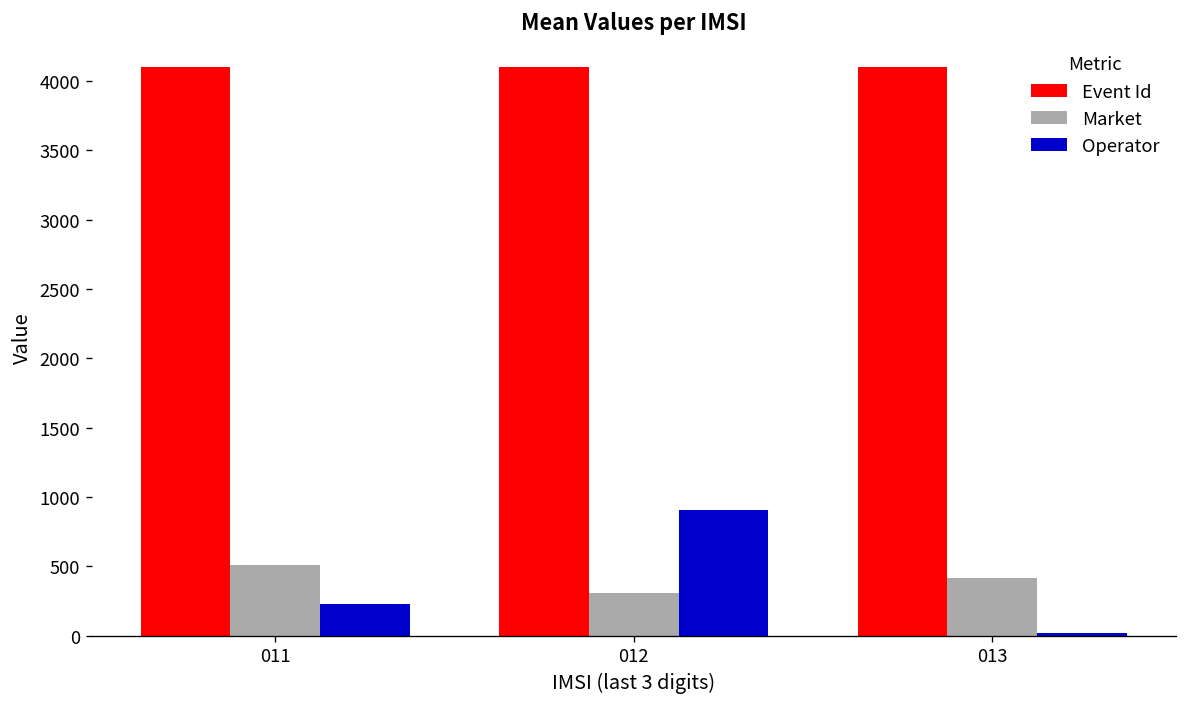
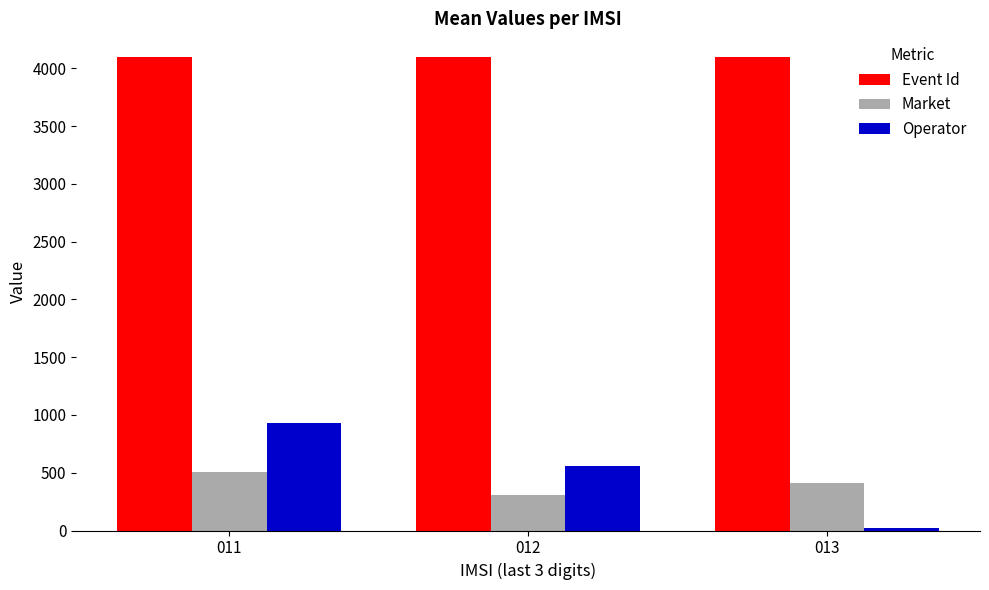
Operator, 011: 230 -> 930
Operator, 012: 910 -> 560
